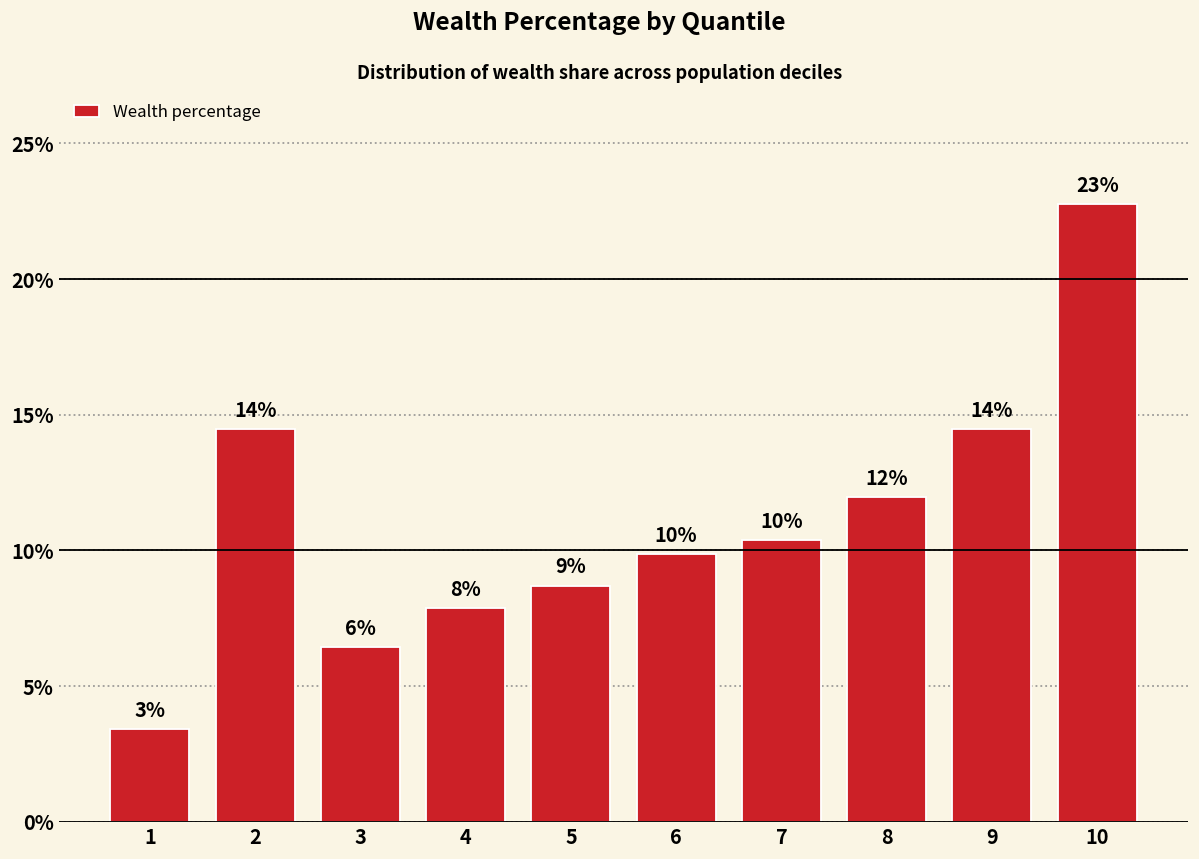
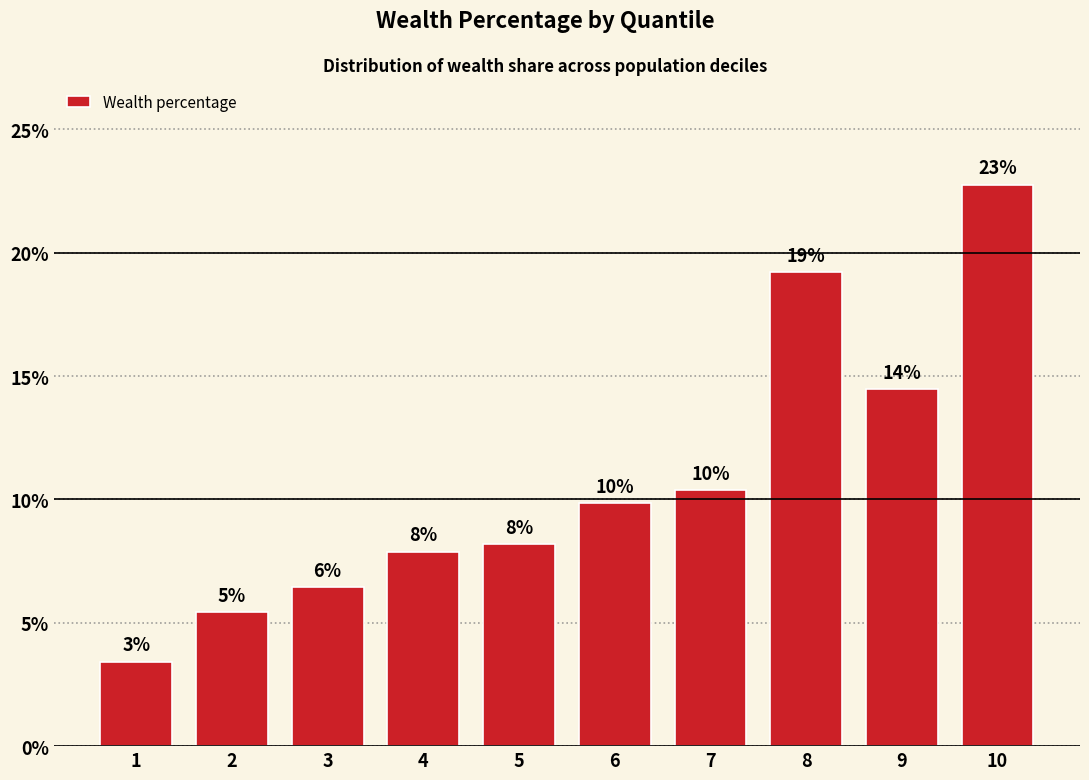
2: 14% -> 5%
5: 9% -> 8%
8: 12% -> 19%
